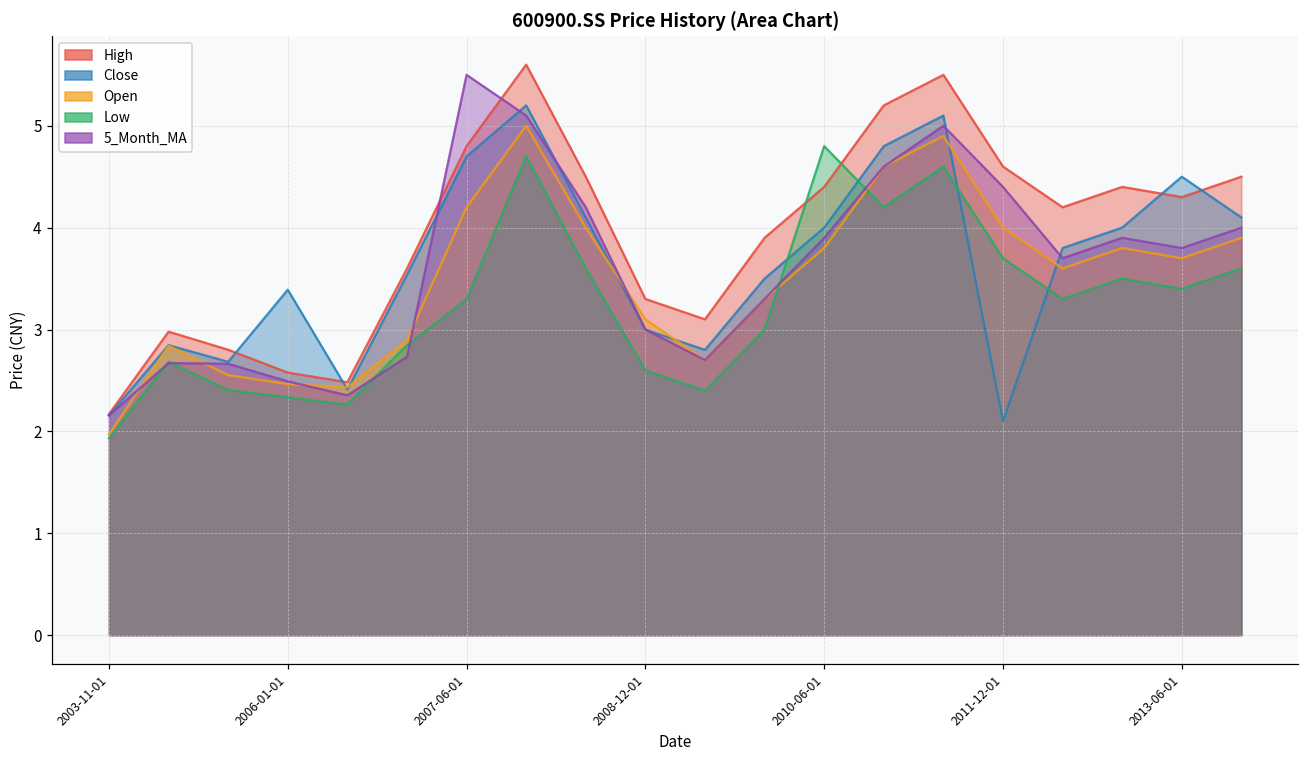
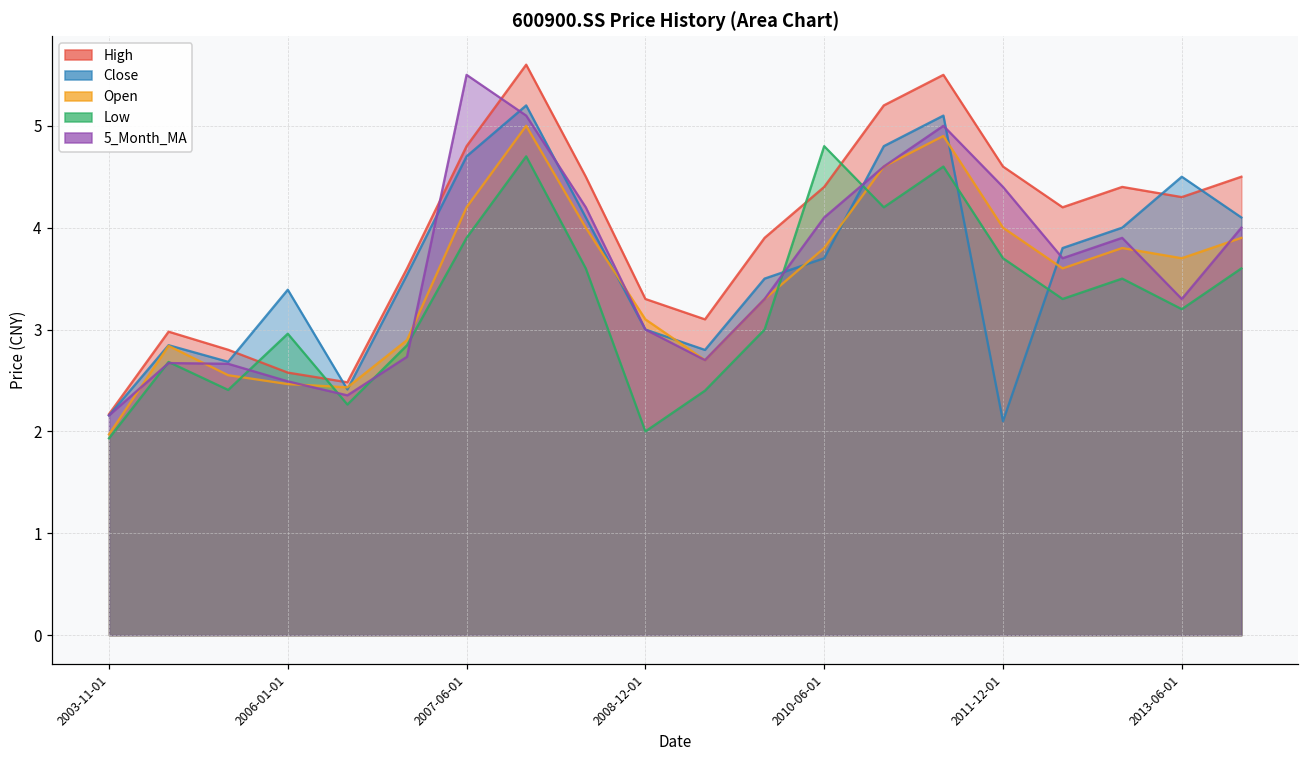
Low, 2006-01-01: 2.3 -> 3.0
Low, 2007-06-01: 3.3 -> 3.9
Low, 2008-12-01: 2.6 -> 2.0
Close, 2010-06-01: 4.0 -> 3.7
5_Month_MA, 2010-06-01: 3.9 -> 4.1
Low, 2013-06-01: 3.4 -> 3.2
5_Month_MA, 2013-06-01: 3.8 -> 3.3
